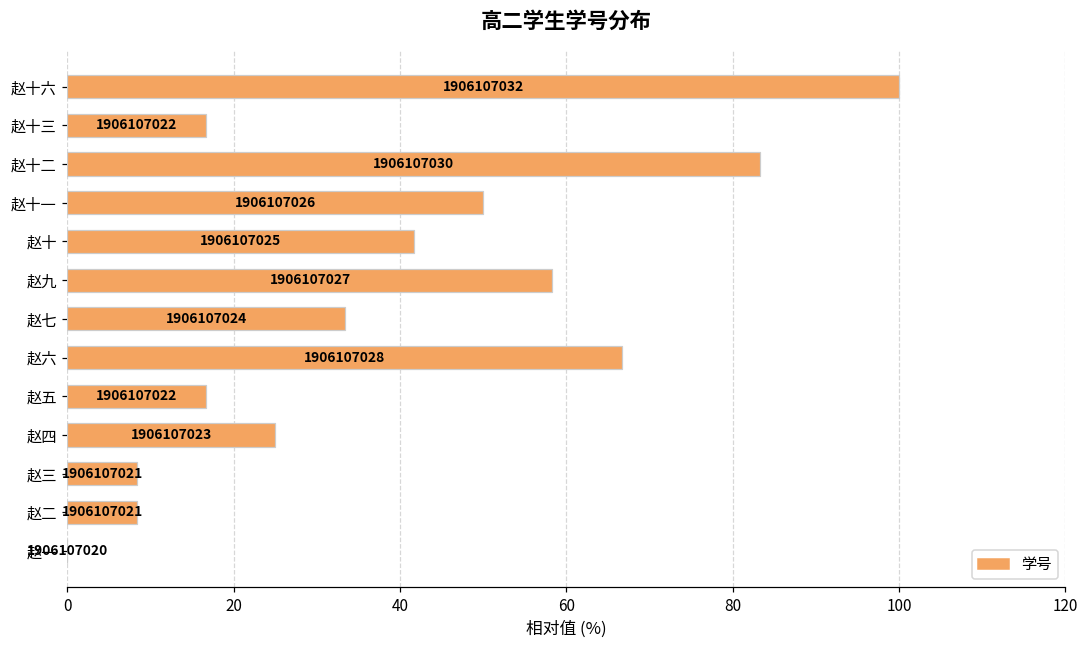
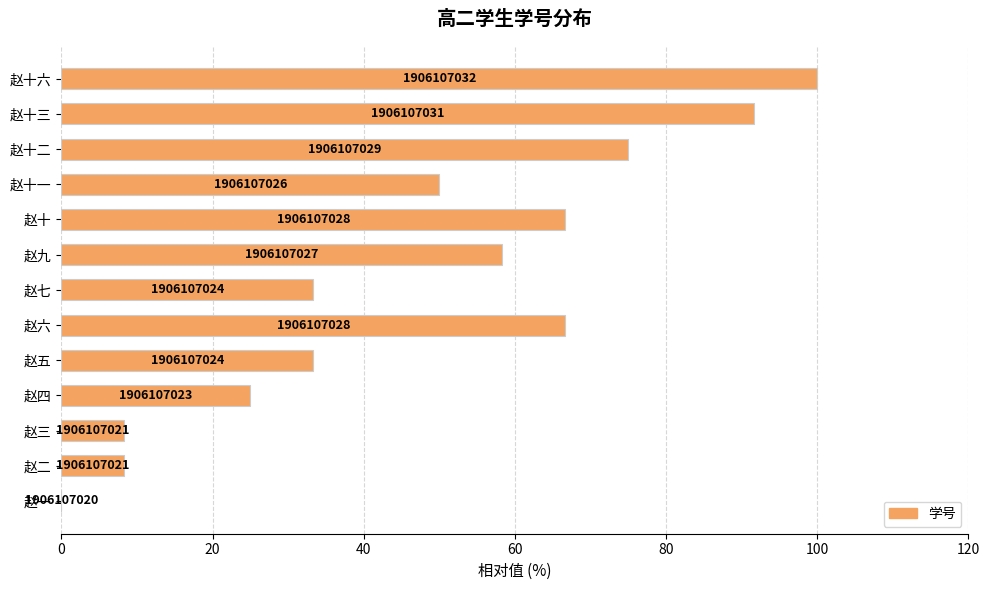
赵十三: 1906107022 -> 1906107031
赵十二: 1906107030 -> 1906107029
赵十: 1906107025 -> 1906107028
赵五: 1906107022 -> 1906107024
